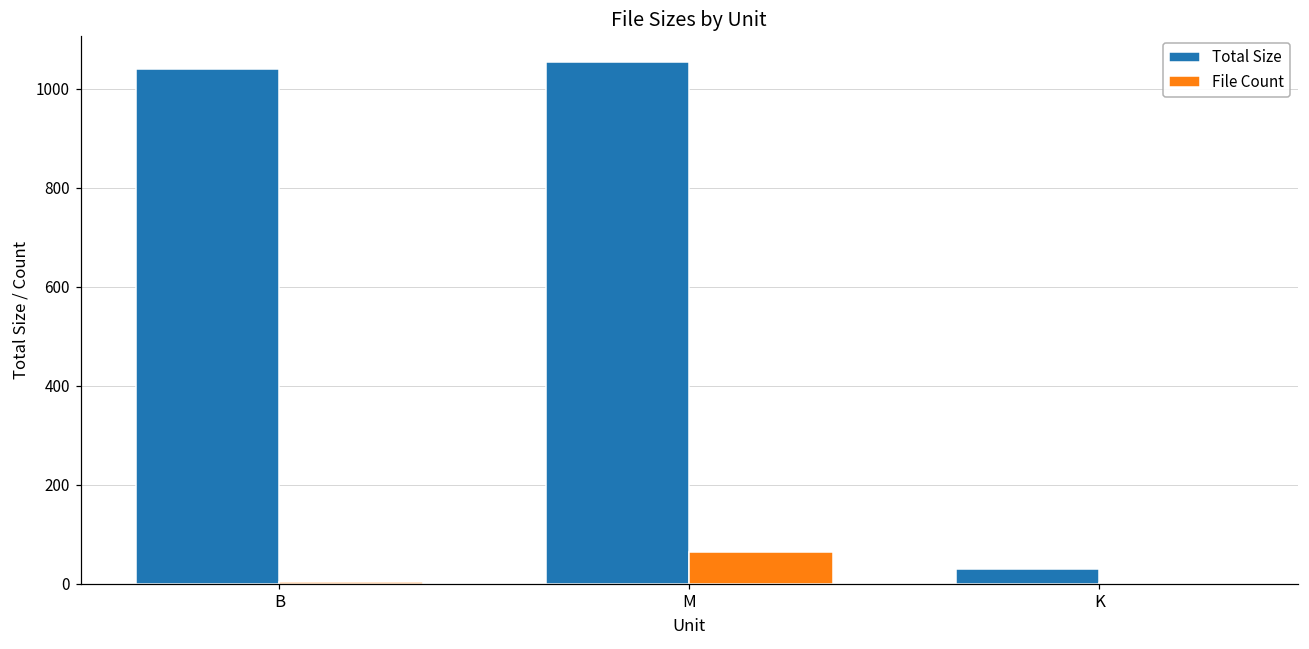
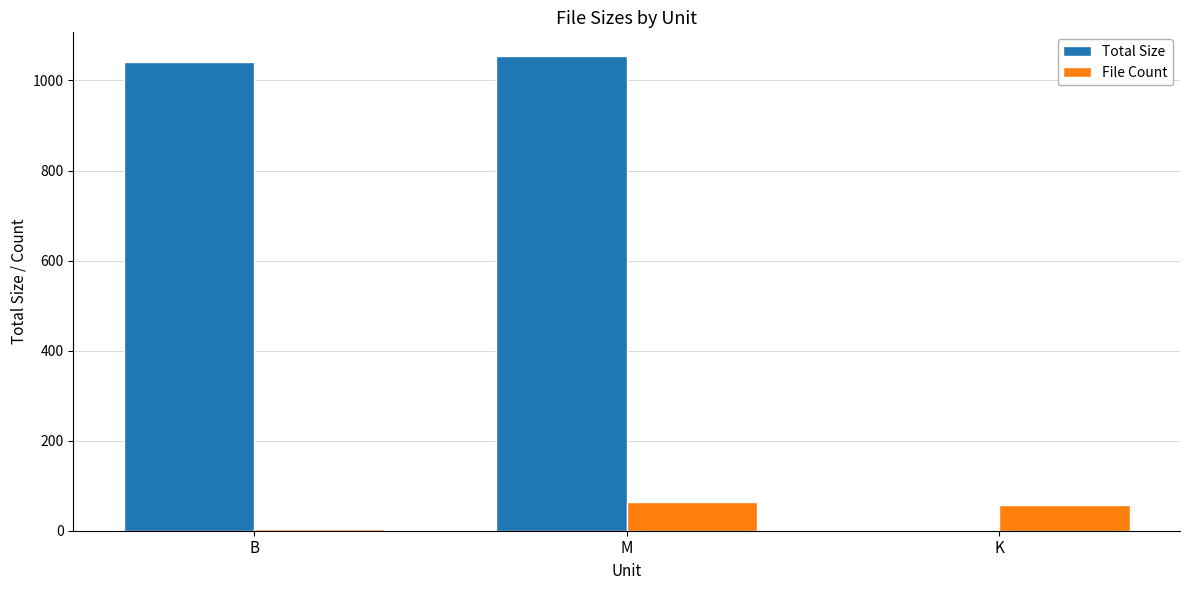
Total Size, K: 30 -> 0
File Count, K: 0 -> 60
